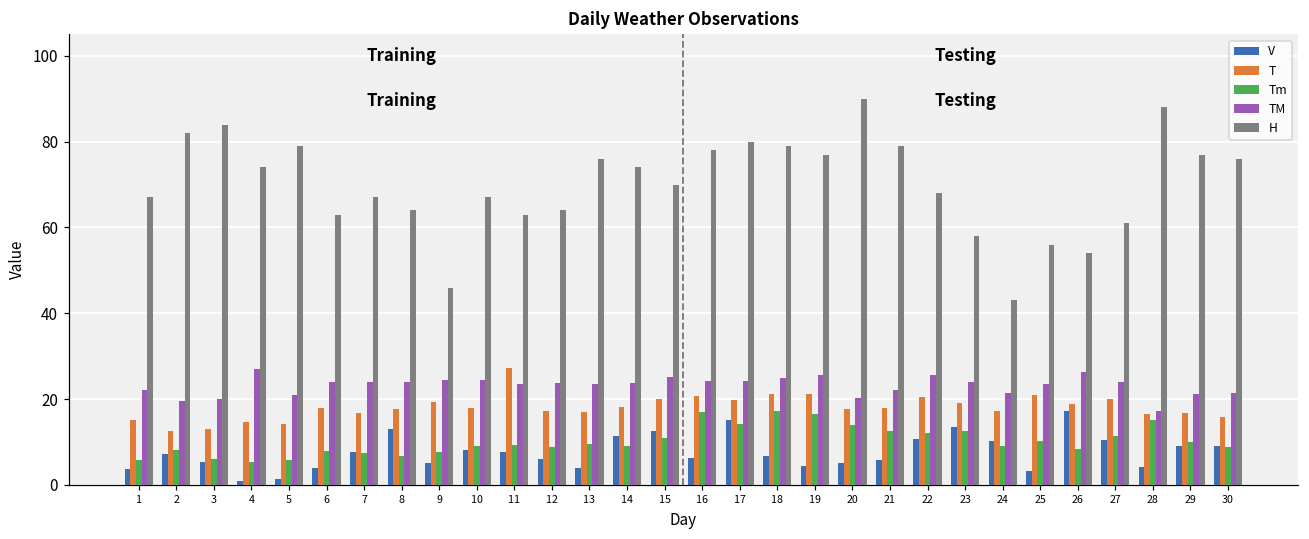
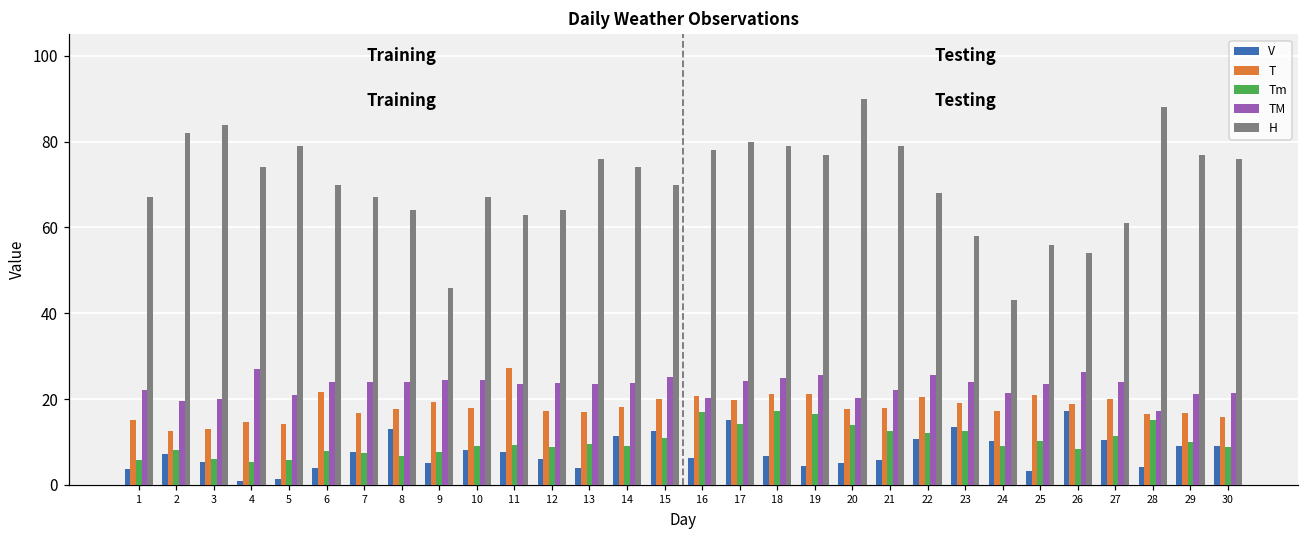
T, 6: 18 -> 22
H, 6: 63 -> 70
TM, 16: 24 -> 20
